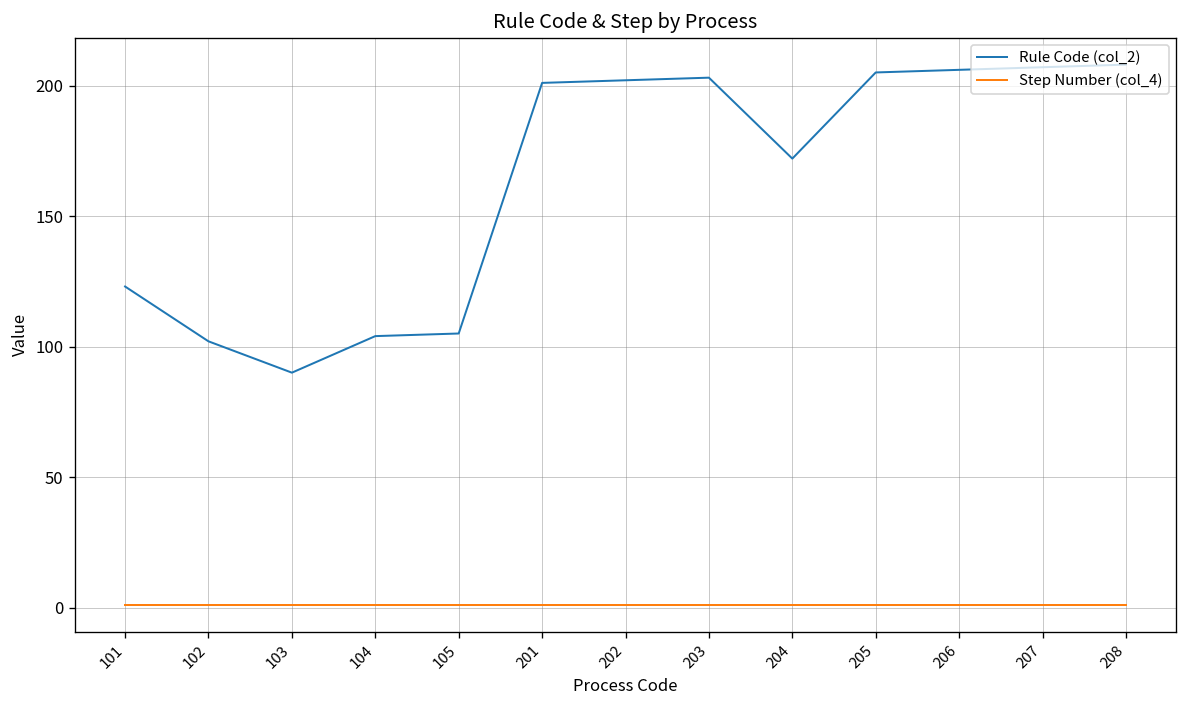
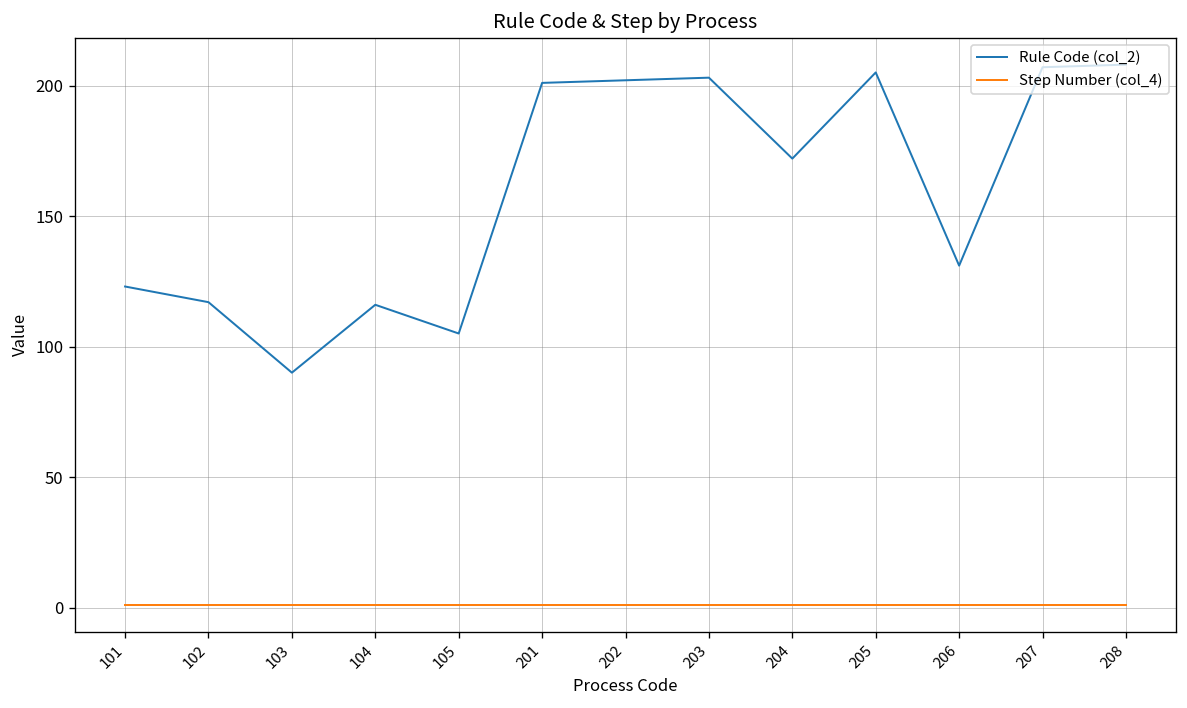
Rule Code (col_2), 102: 102 -> 117
Rule Code (col_2), 104: 104 -> 116
Rule Code (col_2), 206: 206 -> 131
